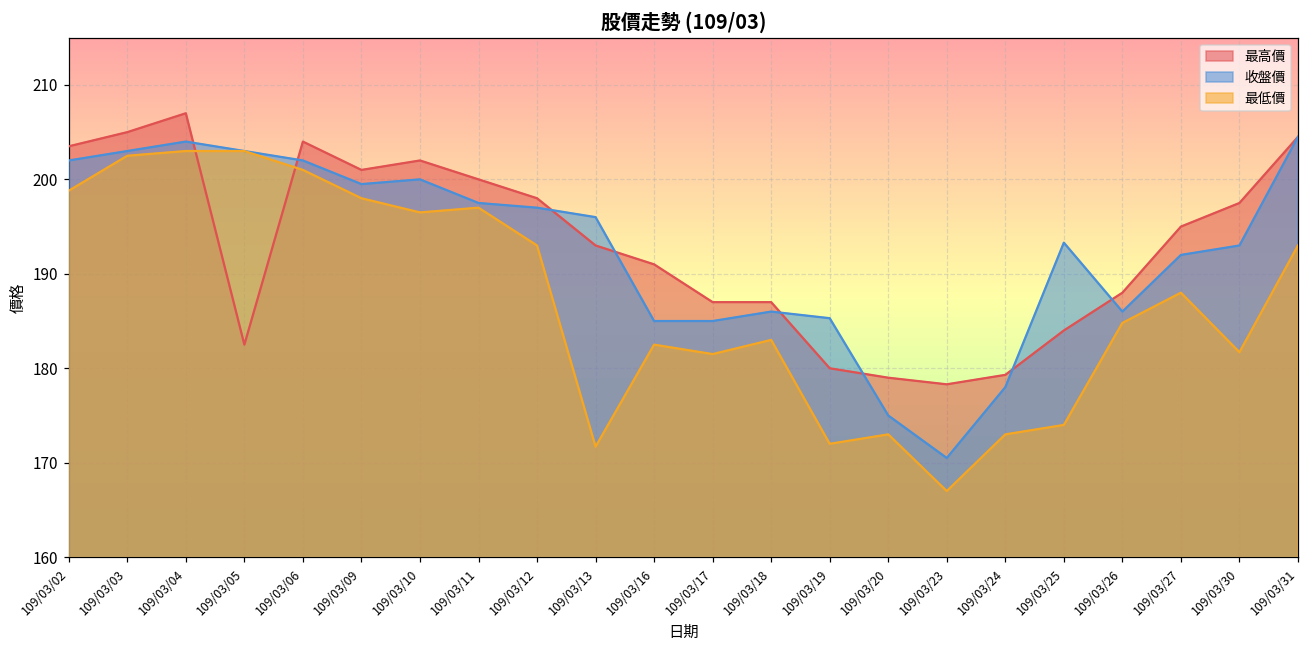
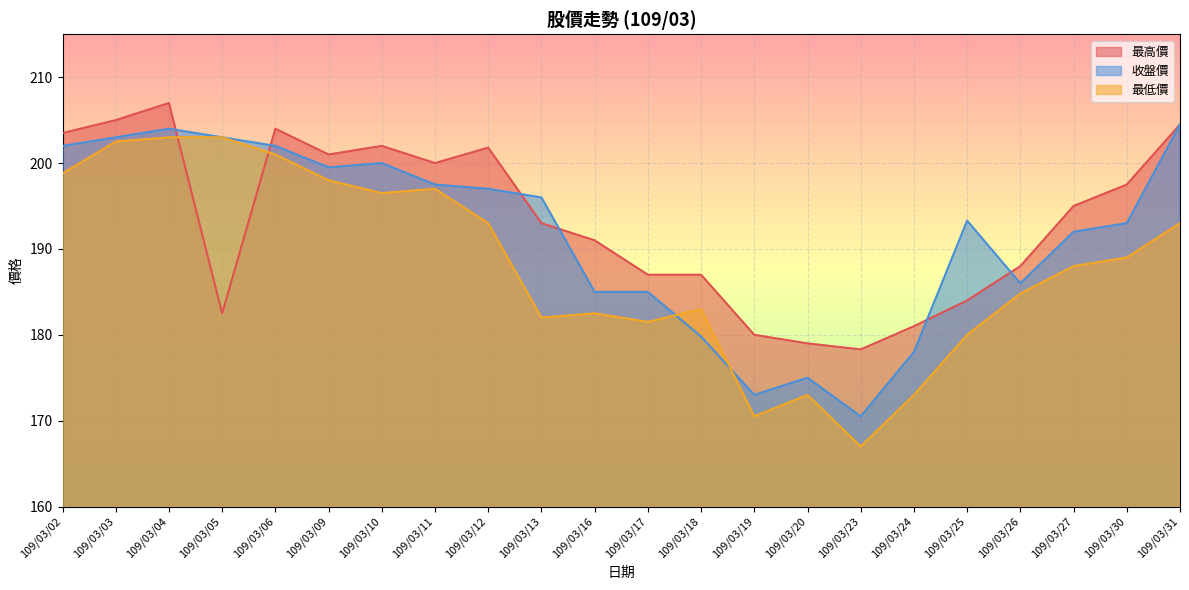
最高價, 109/03/12: 198 -> 202
最低價, 109/03/13: 172 -> 182
收盤價, 109/03/18: 186 -> 180
收盤價, 109/03/19: 185 -> 173
最低價, 109/03/19: 172 -> 171
最高價, 109/03/24: 179 -> 181
最低價, 109/03/25: 174 -> 180
最低價, 109/03/30: 182 -> 189
